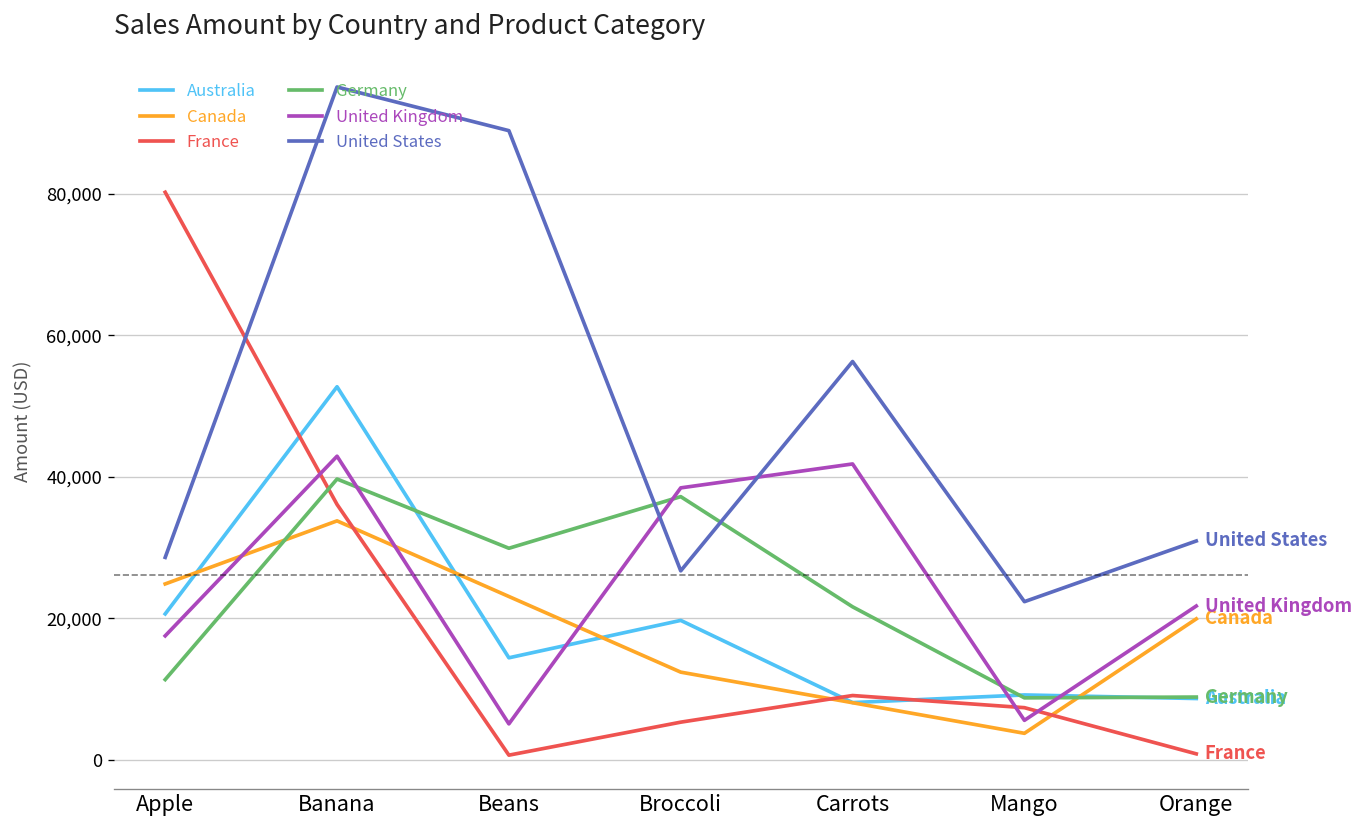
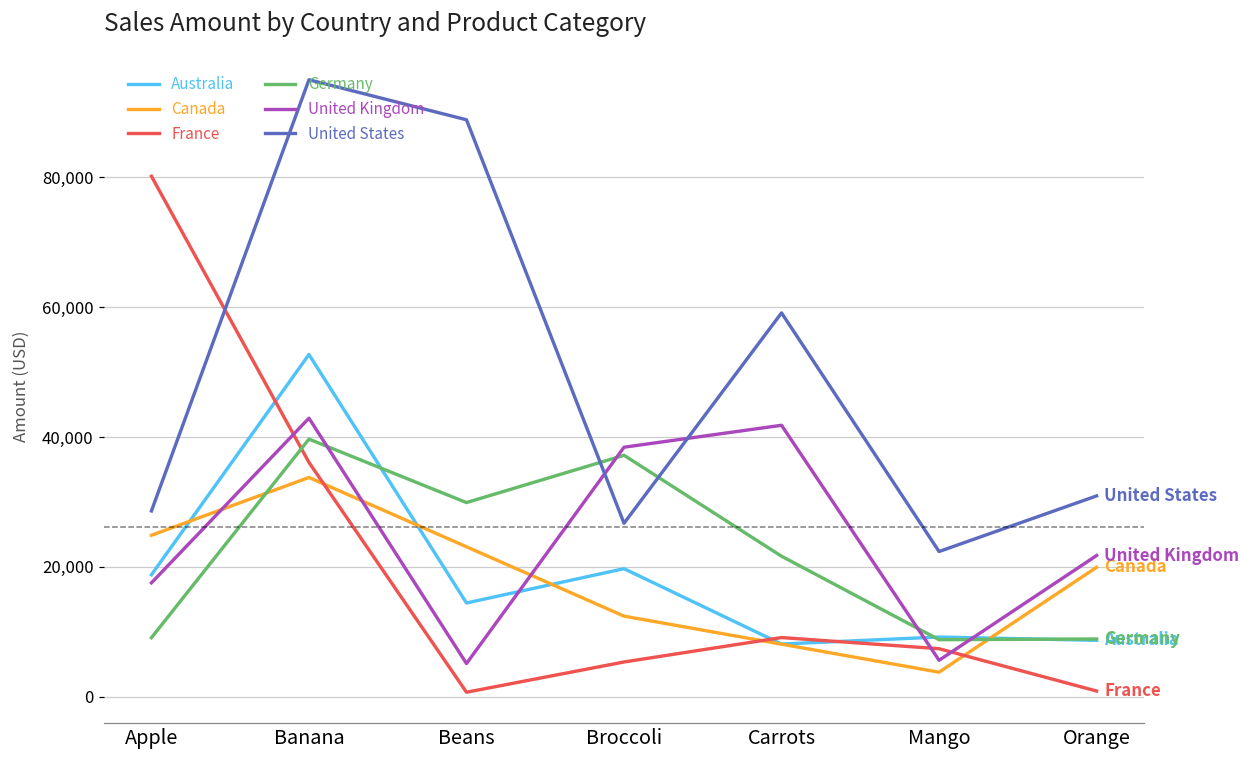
Australia, Apple: 21,000 -> 19,000
Germany, Apple: 11,000 -> 9,000
United States, Carrots: 56,000 -> 59,000
